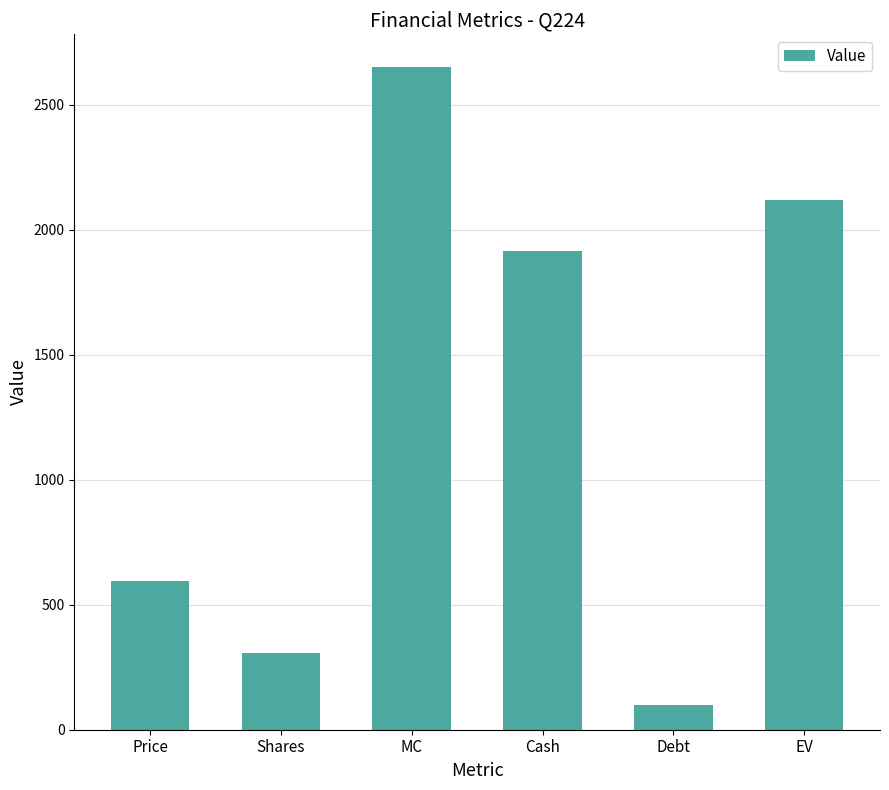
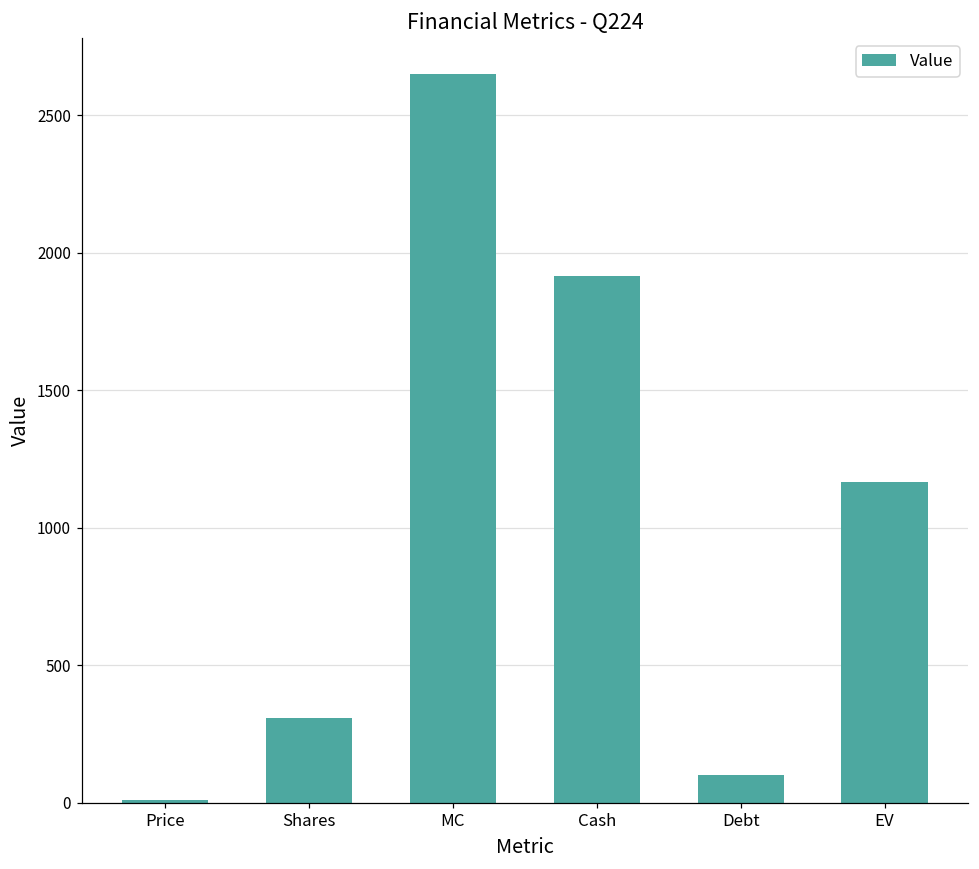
Price: 590 -> 10
EV: 2120 -> 1170
